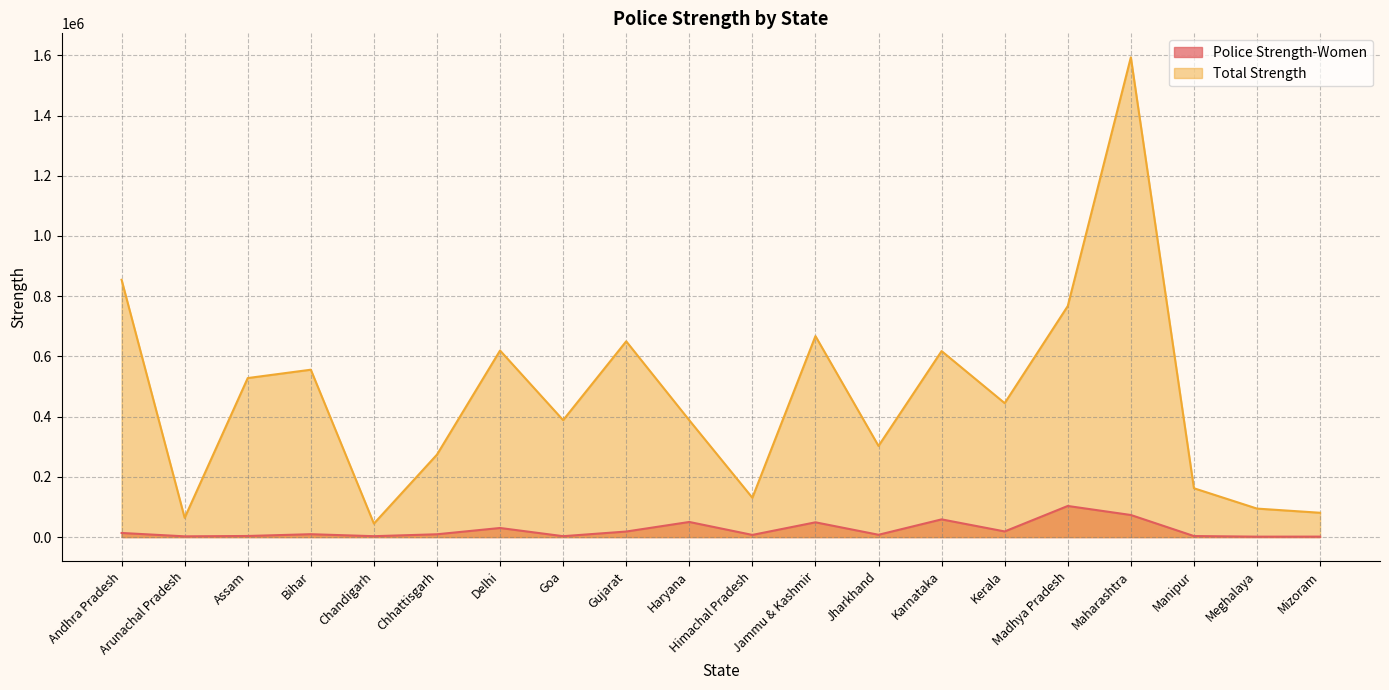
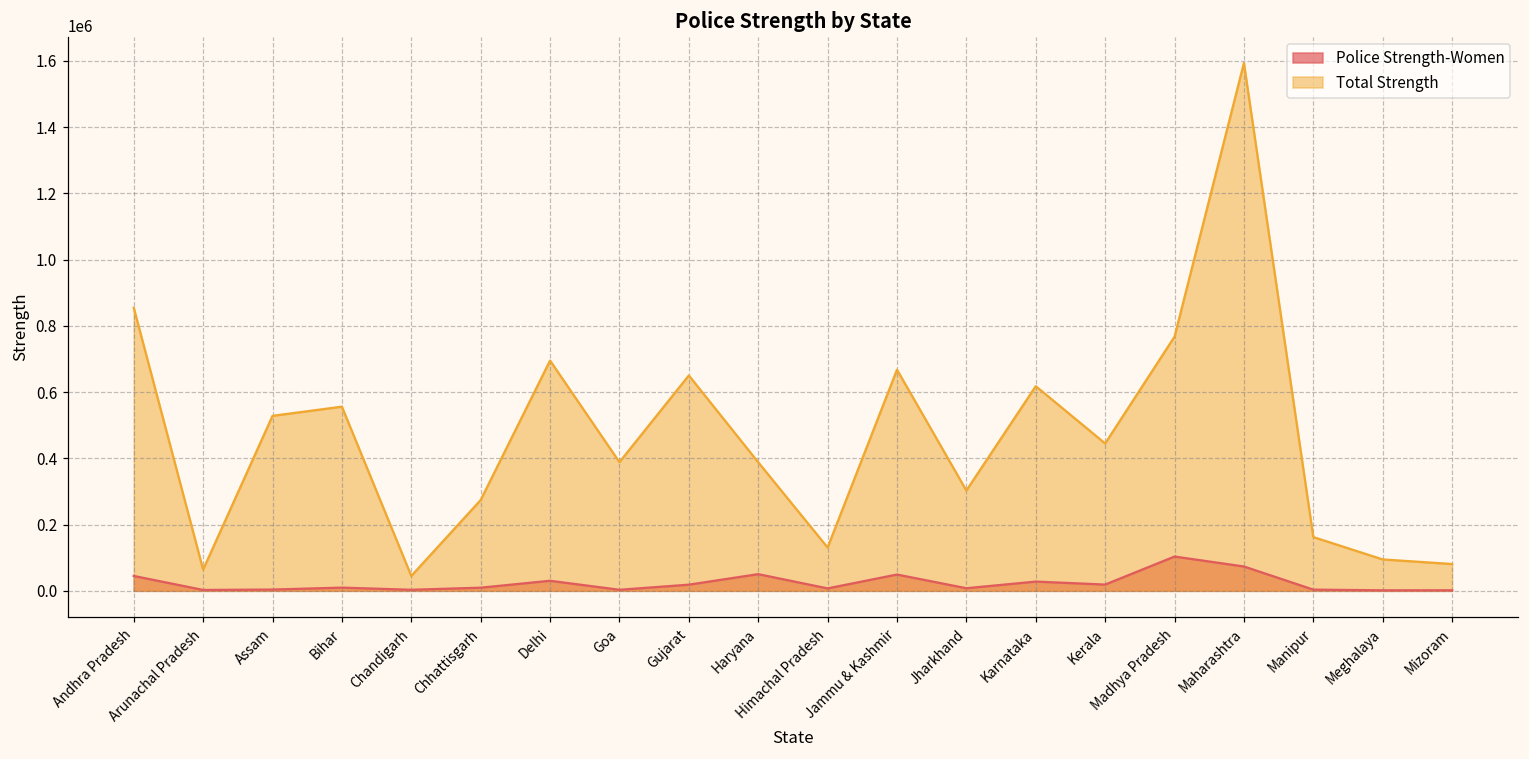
Police Strength-Women, Andhra Pradesh: 10000 -> 40000
Total Strength, Delhi: 620000 -> 700000
Police Strength-Women, Karnataka: 60000 -> 30000
